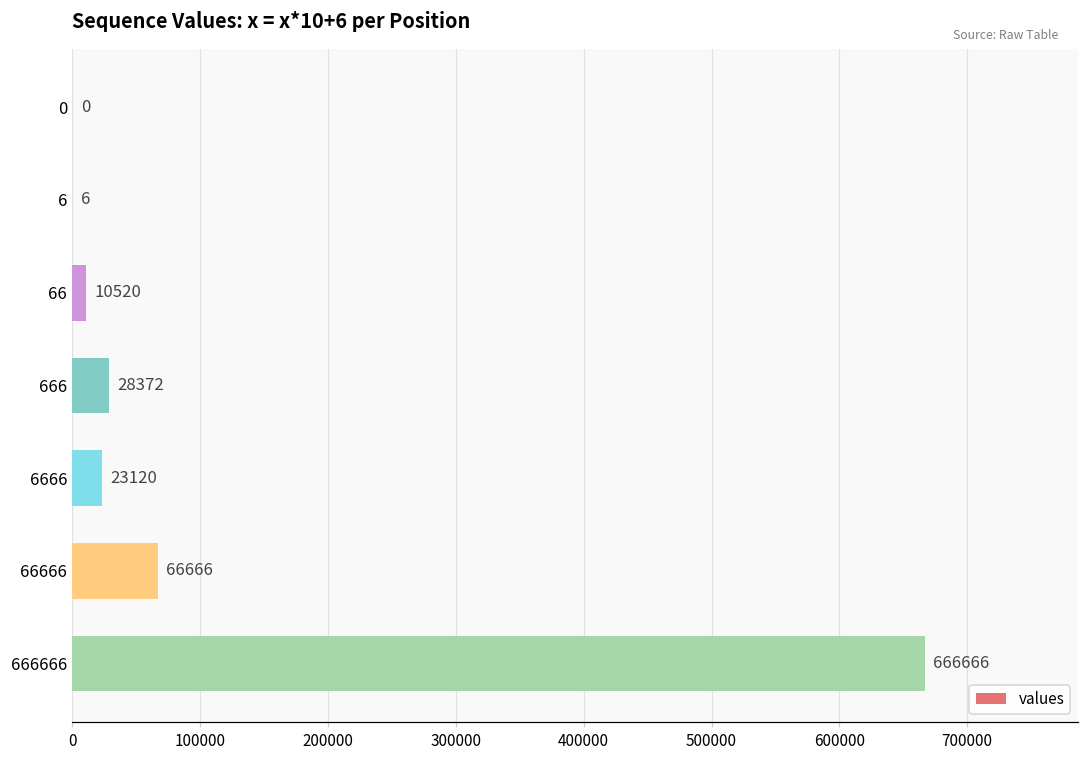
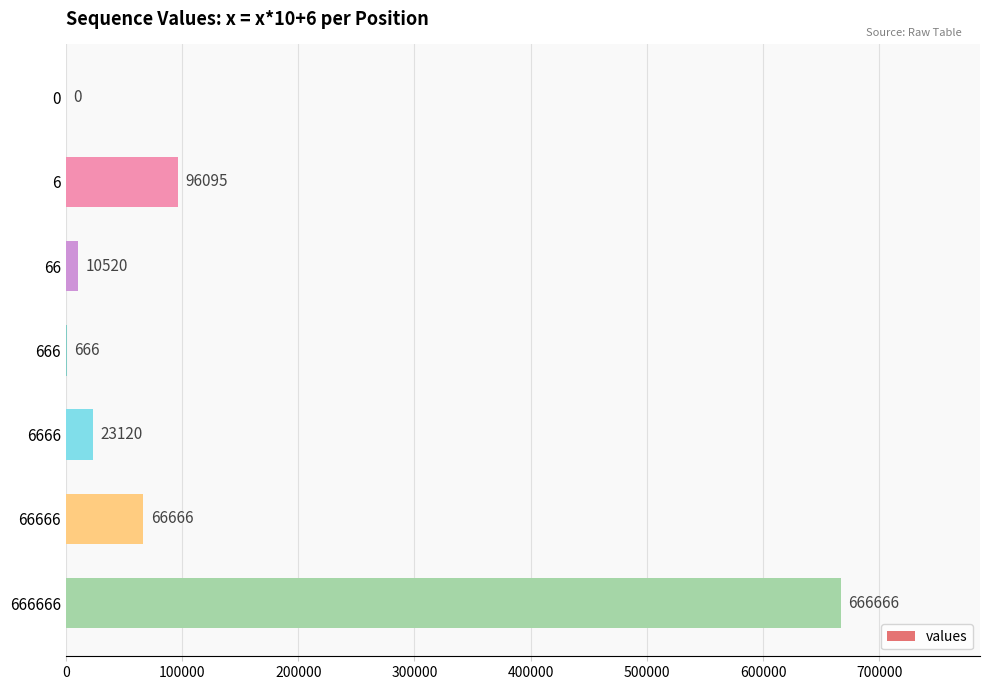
6: 6 -> 96095
666: 28372 -> 666
